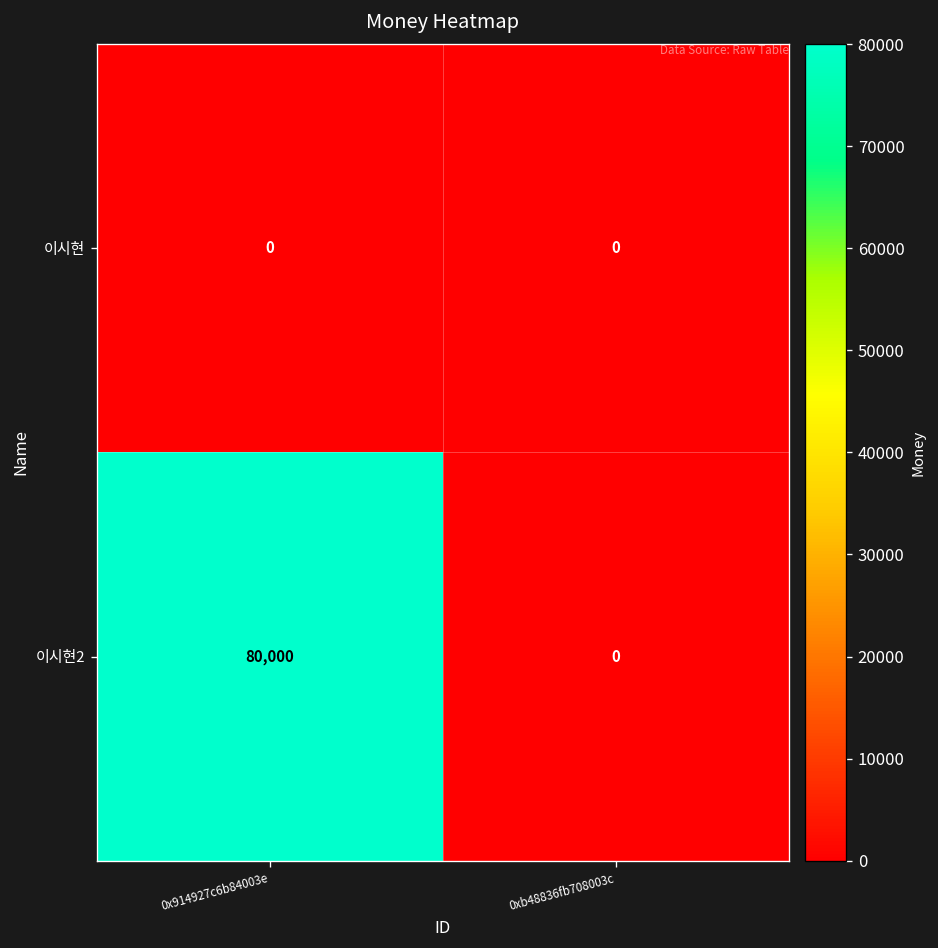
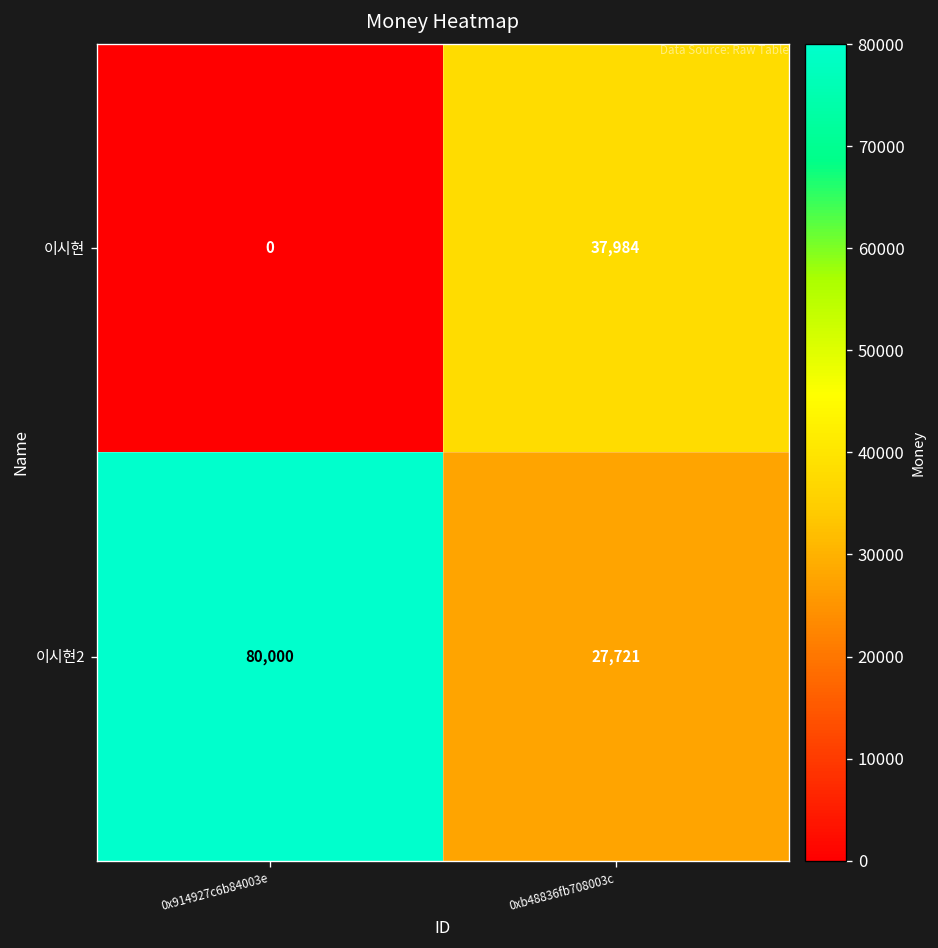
이시현, 0xb48836fb708003c: 0 -> 37,984
이시현2, 0xb48836fb708003c: 0 -> 27,721
